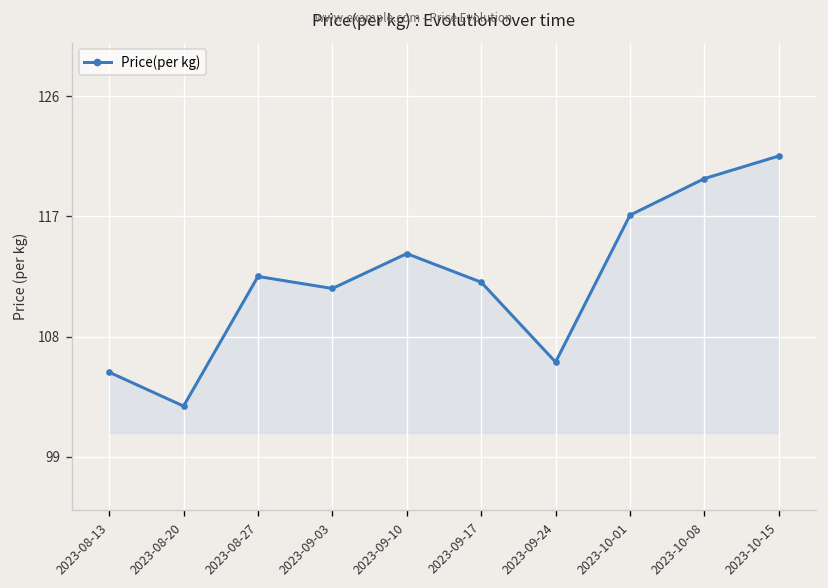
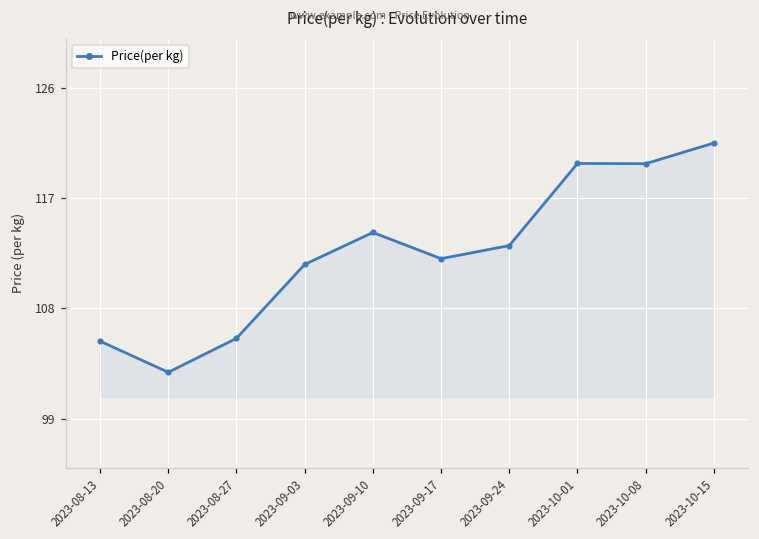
2023-08-27: 112.5 -> 105.6
2023-09-24: 106.1 -> 113.1
2023-10-01: 117.1 -> 119.9
